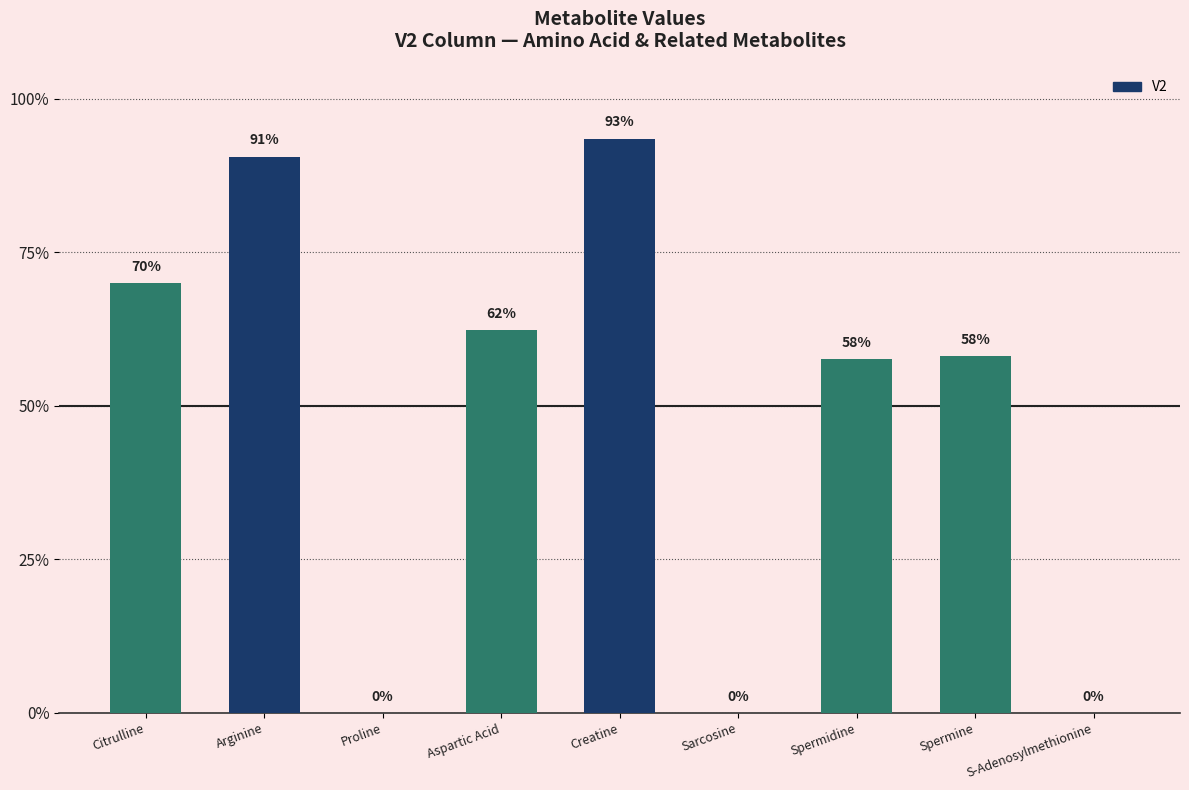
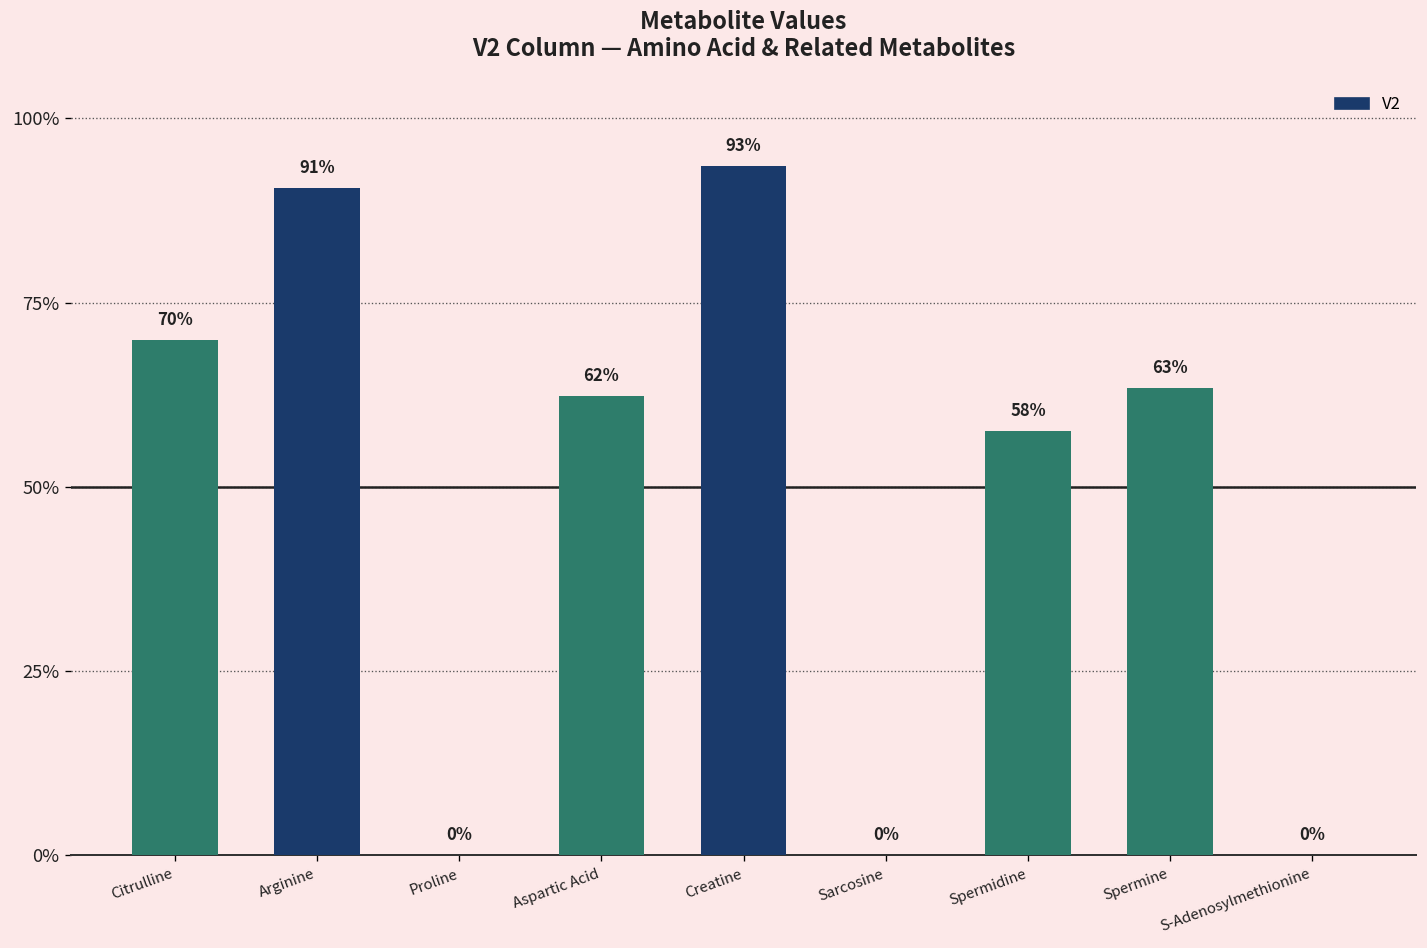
Spermine: 58% -> 63%
